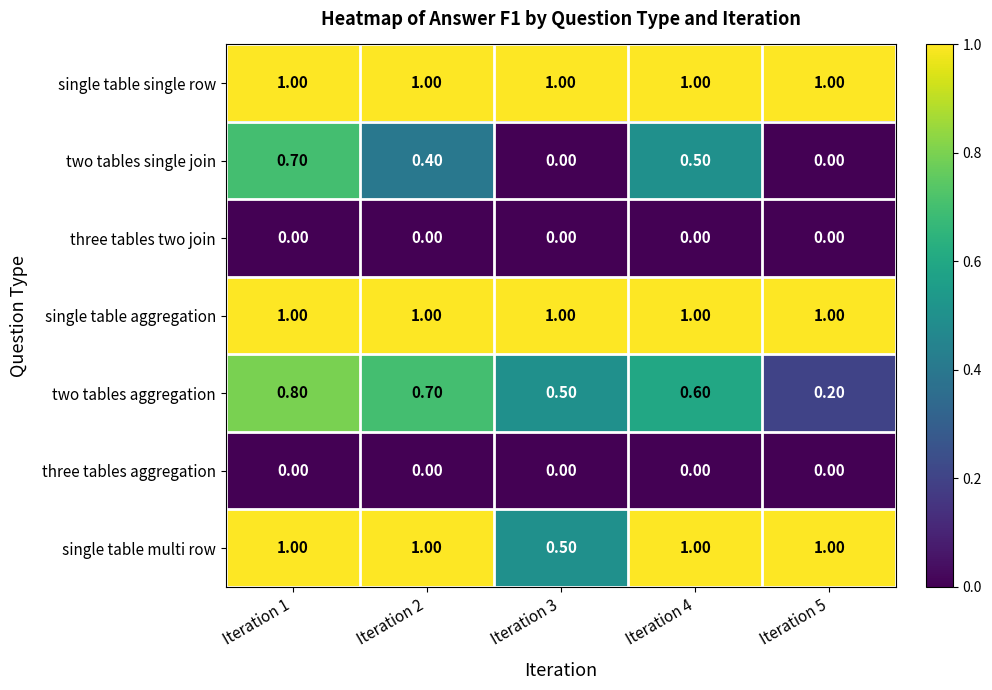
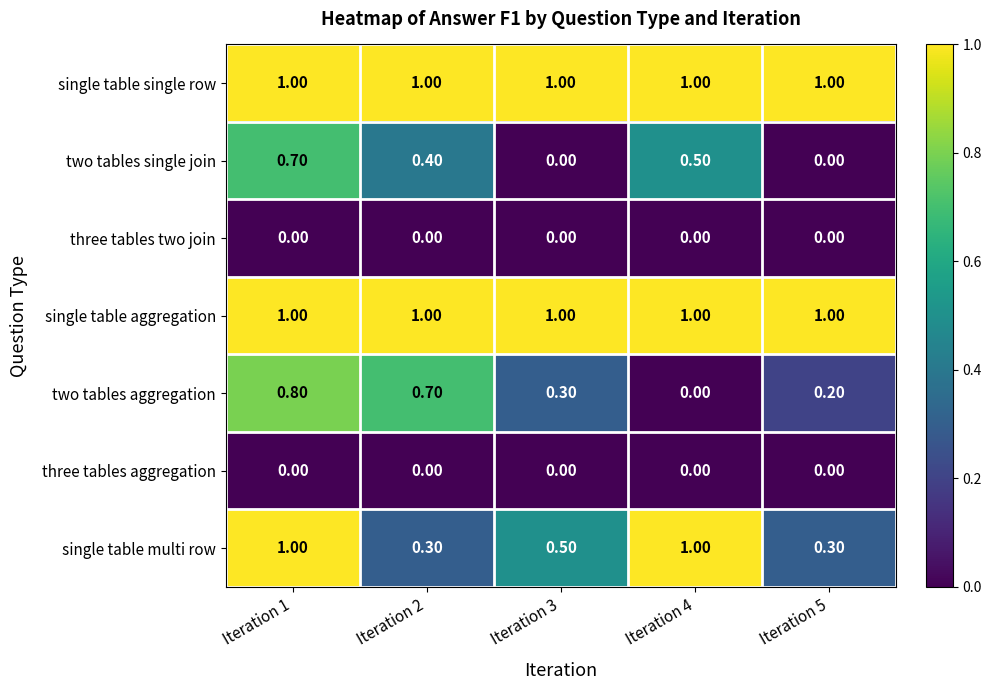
two tables aggregation, Iteration 3: 0.50 -> 0.30
two tables aggregation, Iteration 4: 0.60 -> 0.00
single table multi row, Iteration 2: 1.00 -> 0.30
single table multi row, Iteration 5: 1.00 -> 0.30
